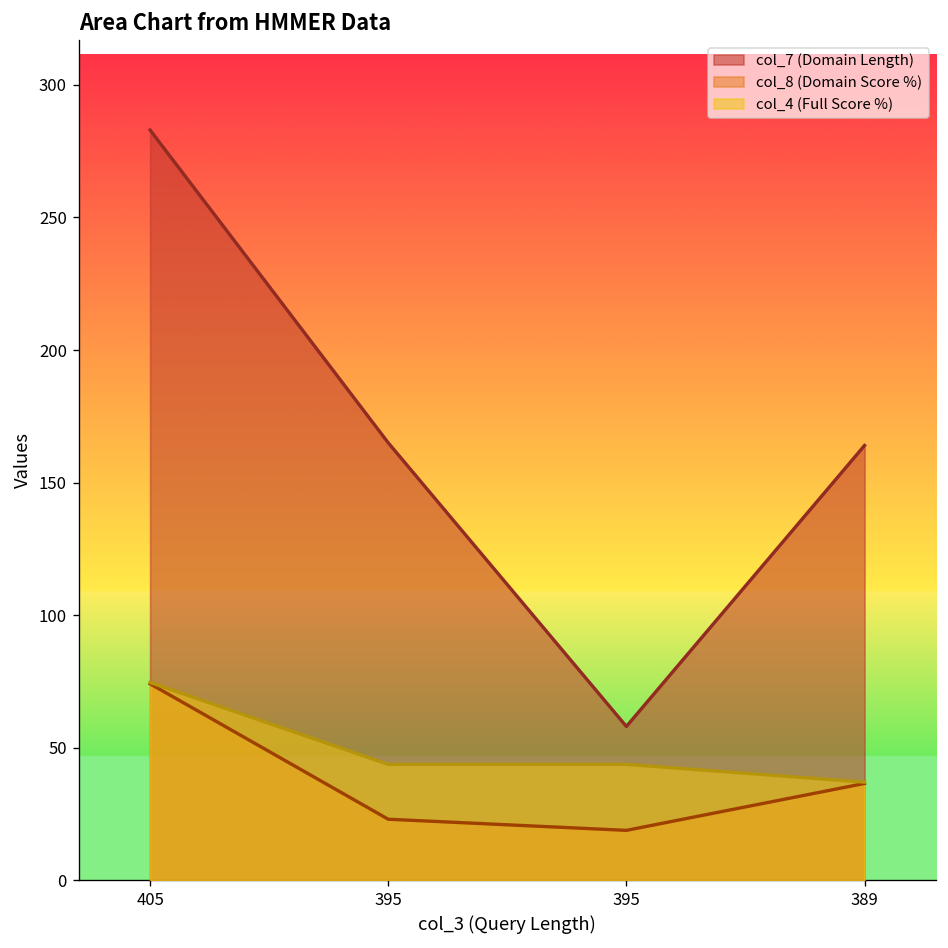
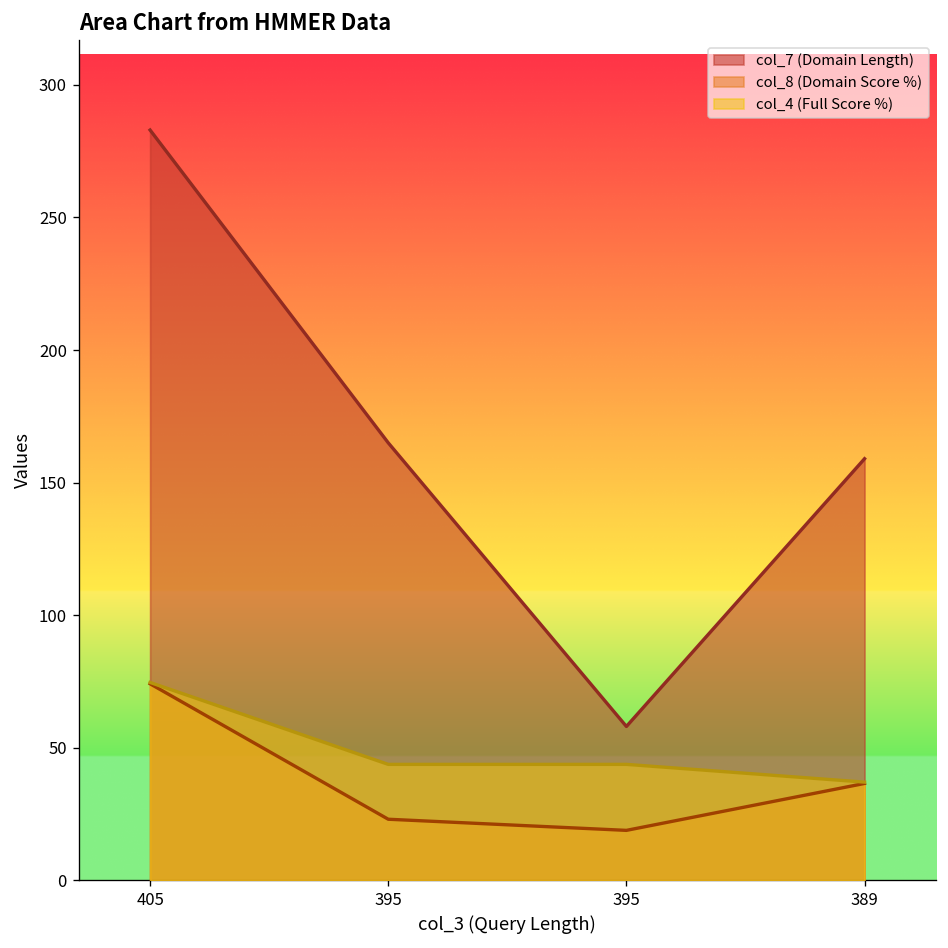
col_7 (Domain Length), 389: 164 -> 159
